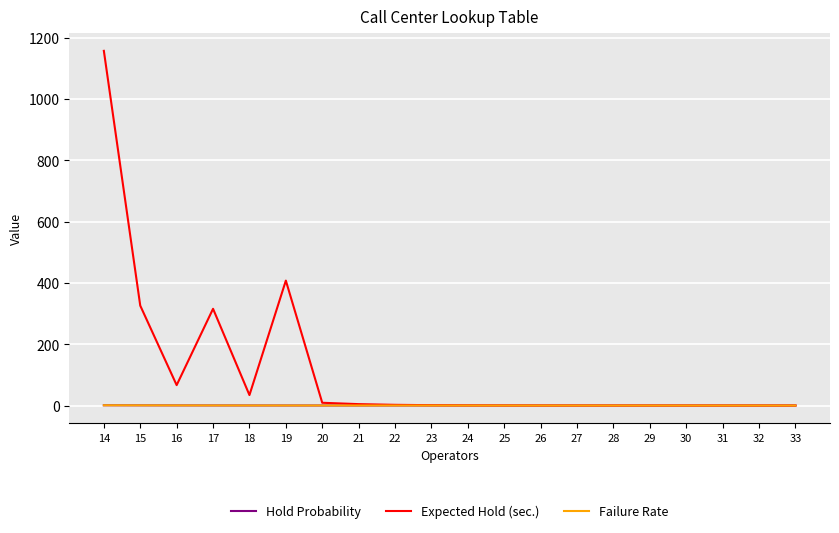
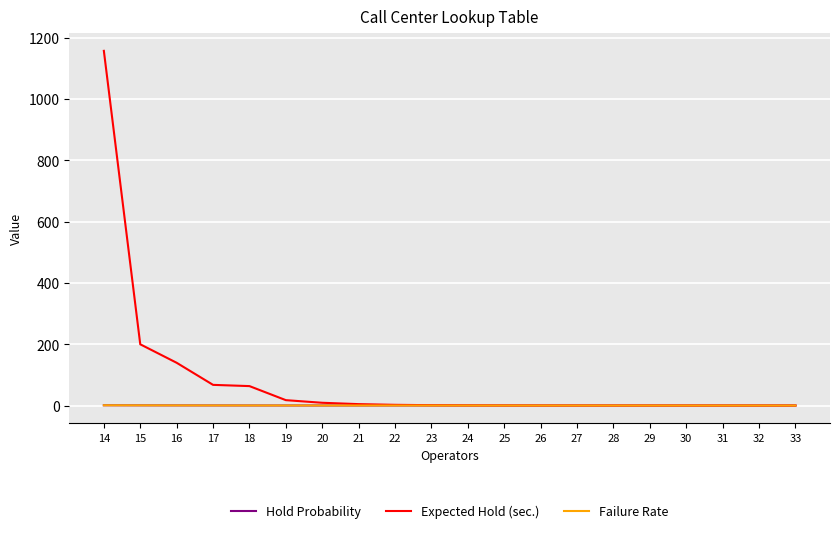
Expected Hold (sec.), 15: 330 -> 200
Expected Hold (sec.), 16: 70 -> 140
Expected Hold (sec.), 17: 320 -> 70
Expected Hold (sec.), 18: 30 -> 60
Expected Hold (sec.), 19: 410 -> 20
